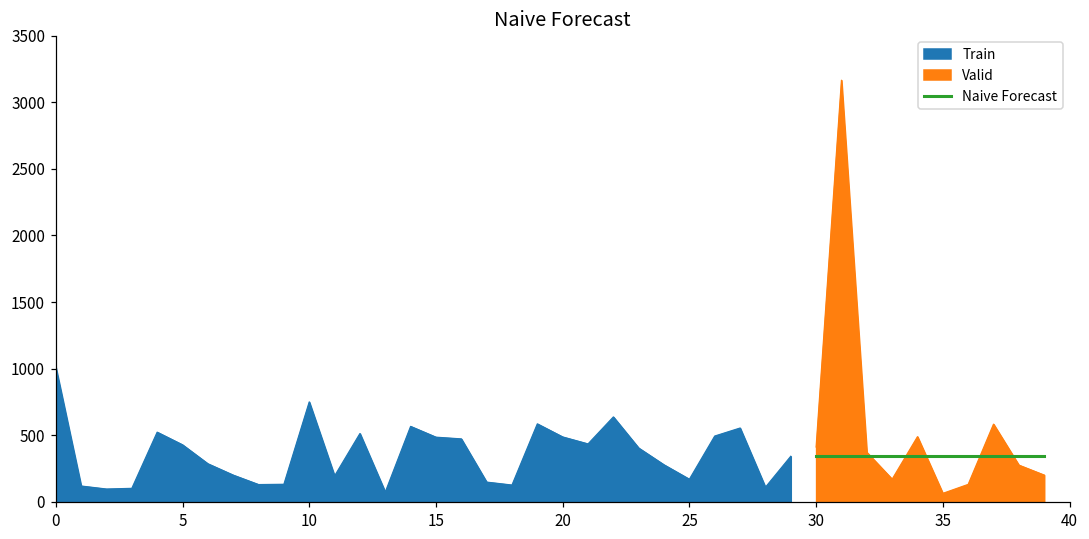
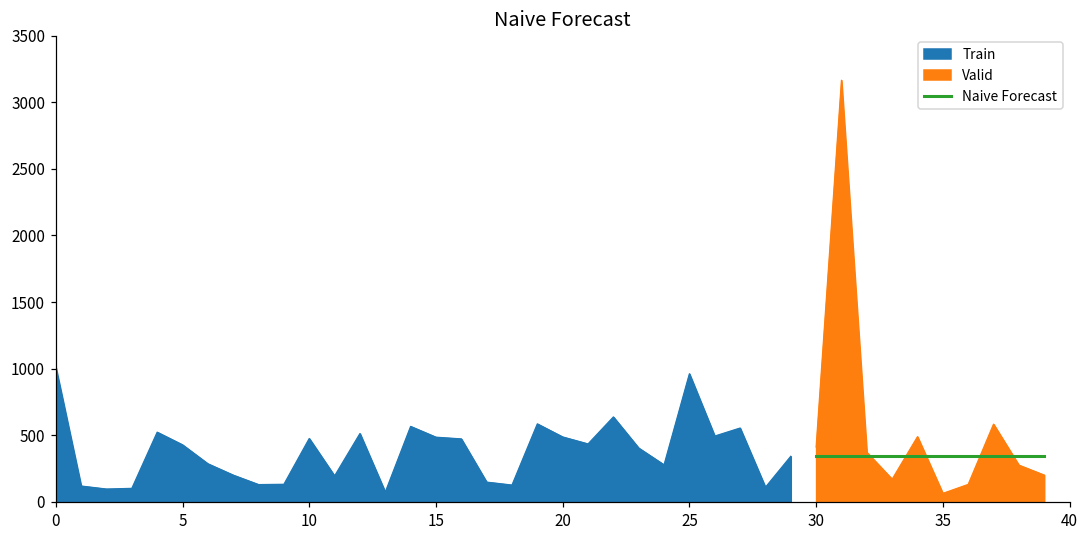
Train, 10: 750 -> 480
Train, 25: 170 -> 960
